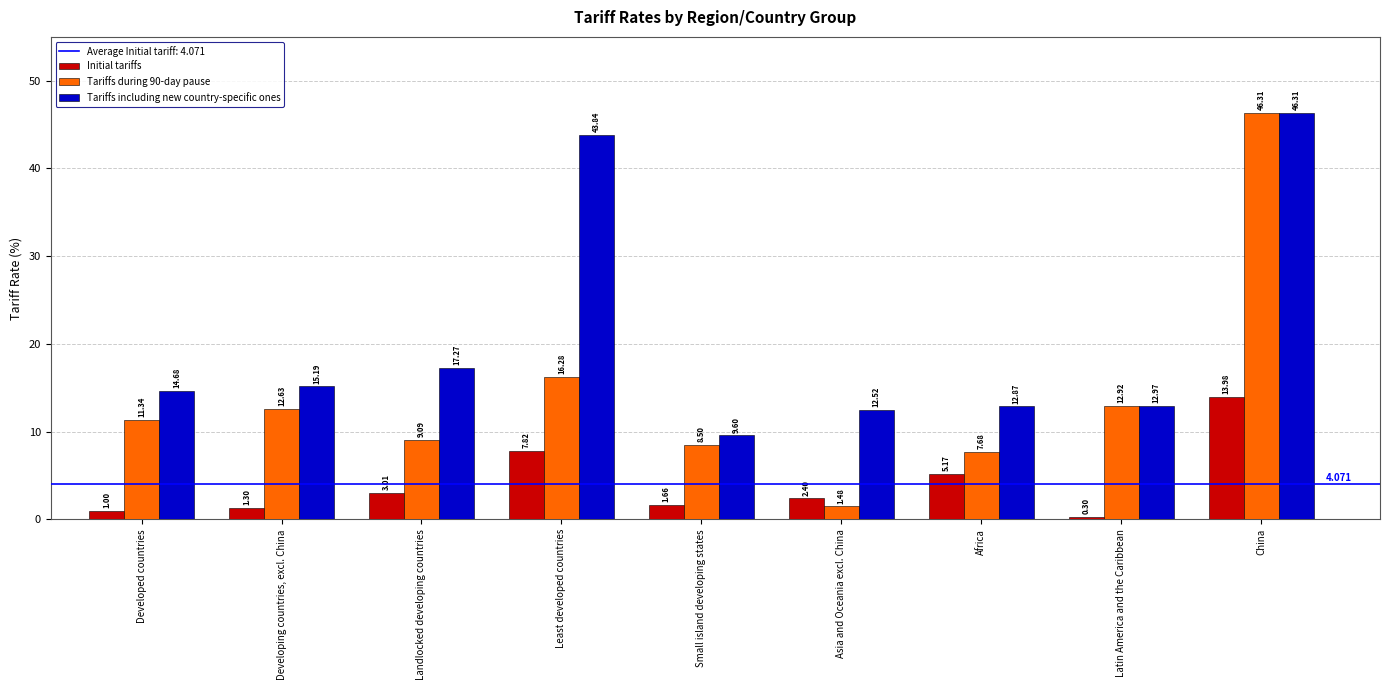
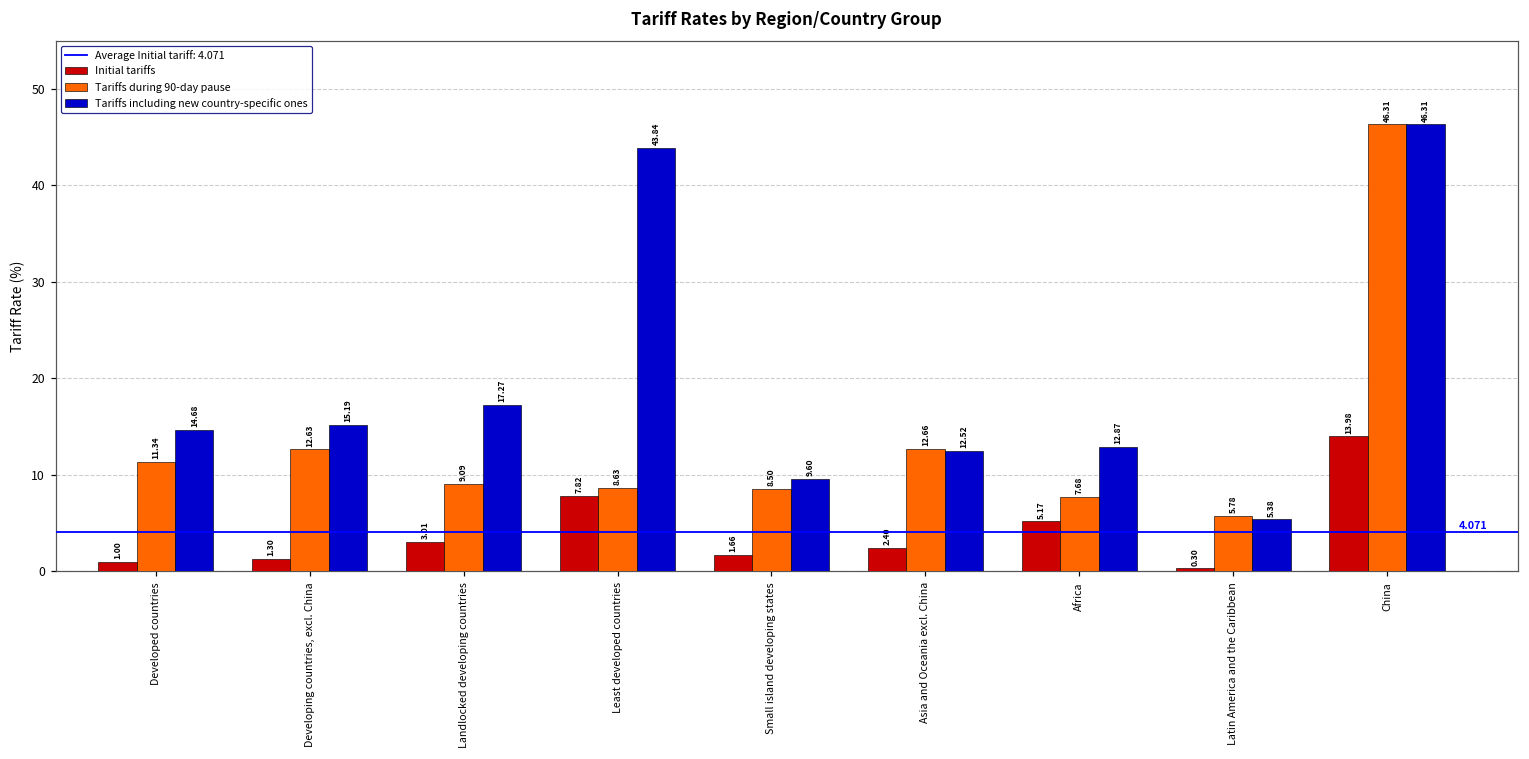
Tariffs during 90-day pause, Least developed countries: 16.28 -> 8.63
Tariffs during 90-day pause, Asia and Oceania excl. China: 1.48 -> 12.66
Tariffs during 90-day pause, Latin America and the Caribbean: 12.92 -> 5.78
Tariffs including new country-specific ones, Latin America and the Caribbean: 12.97 -> 5.38
